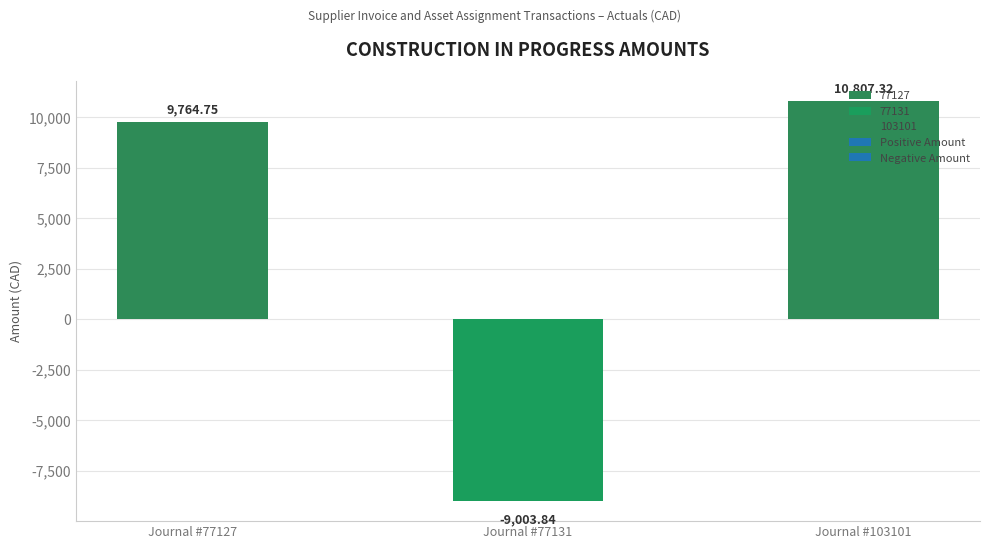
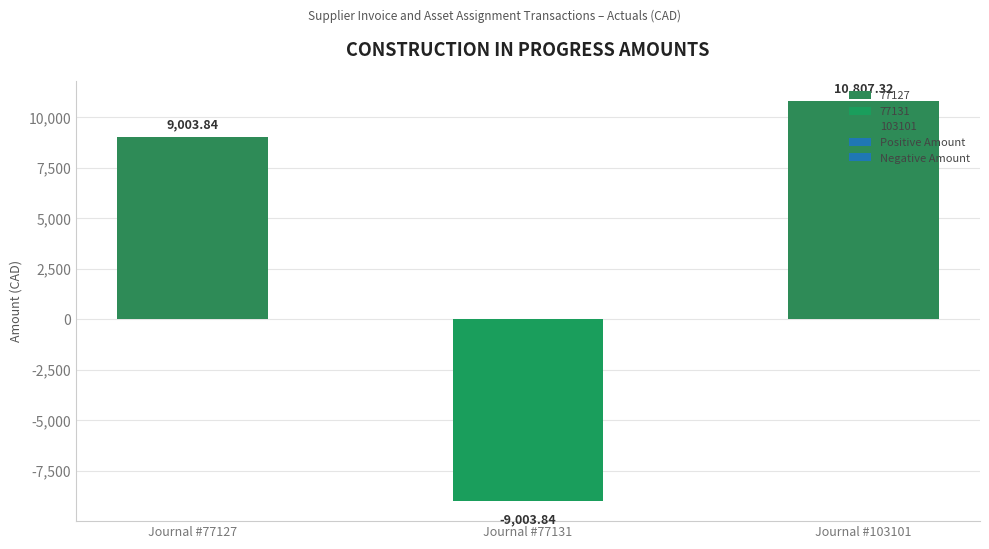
Journal #77127: 9,764.75 -> 9,003.84
